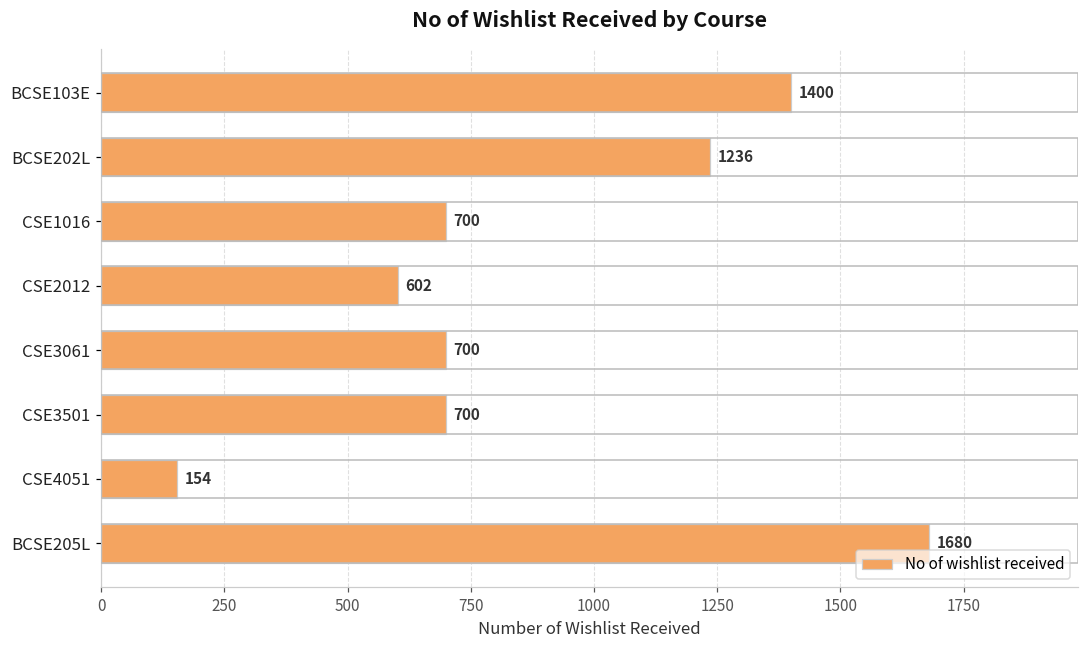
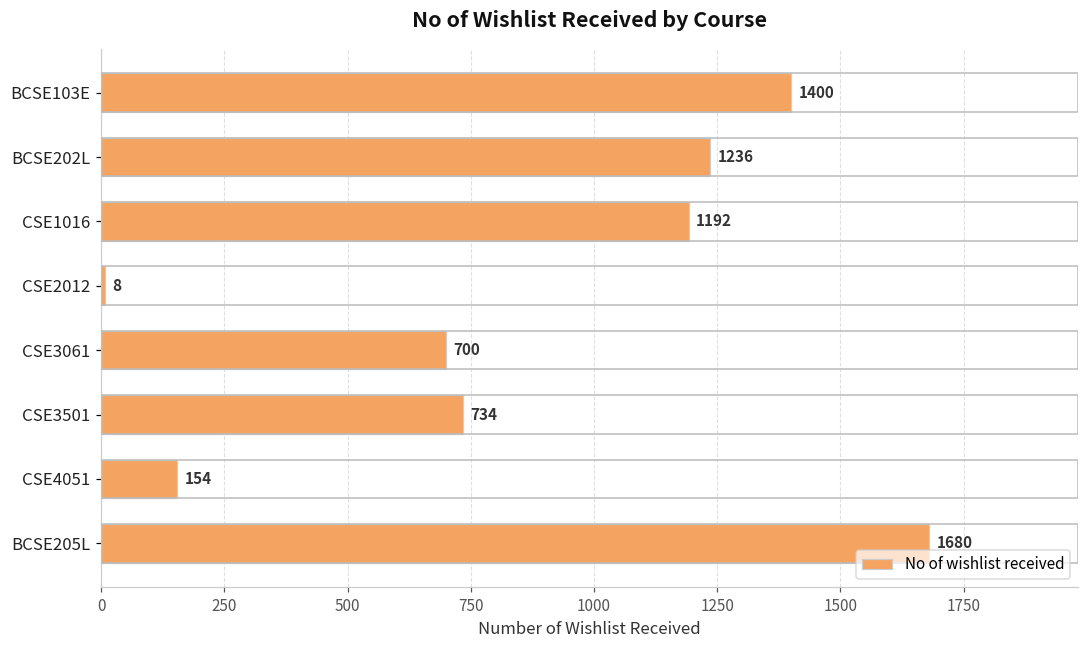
CSE1016: 700 -> 1192
CSE2012: 602 -> 8
CSE3501: 700 -> 734
